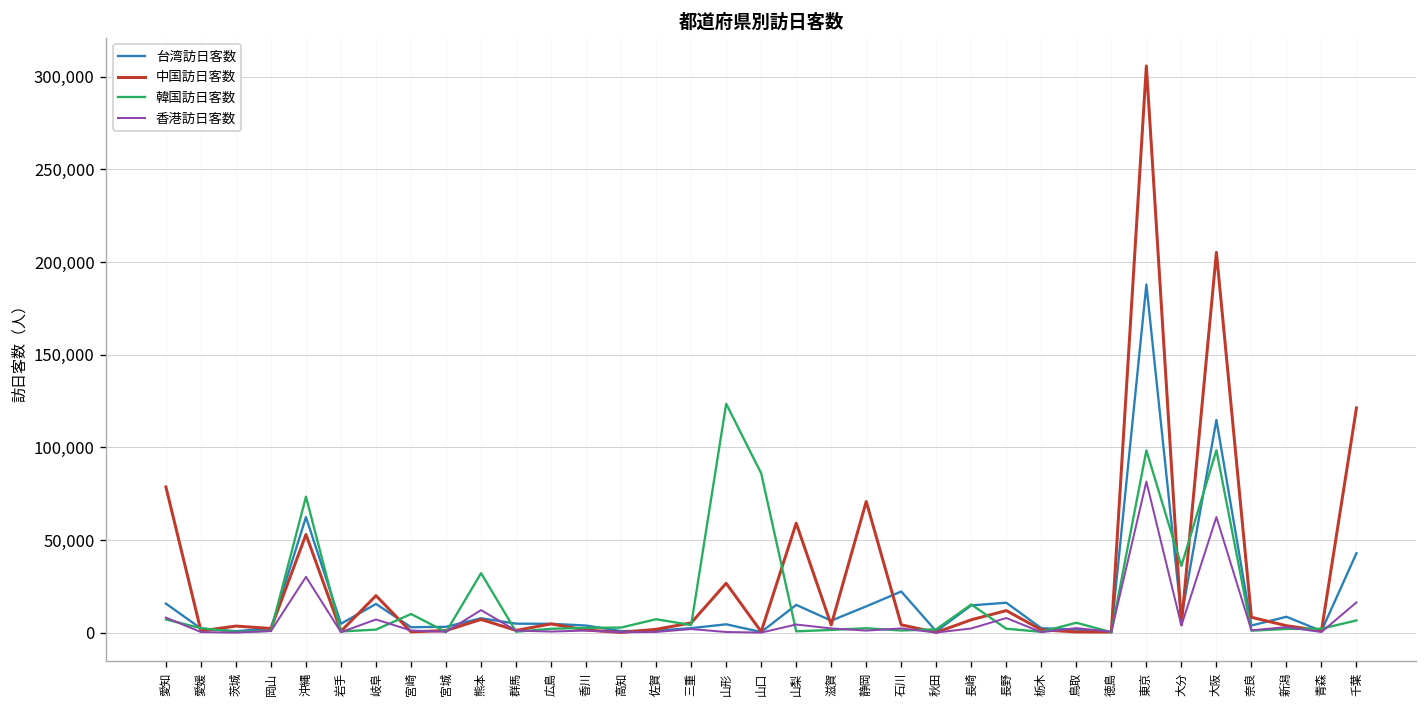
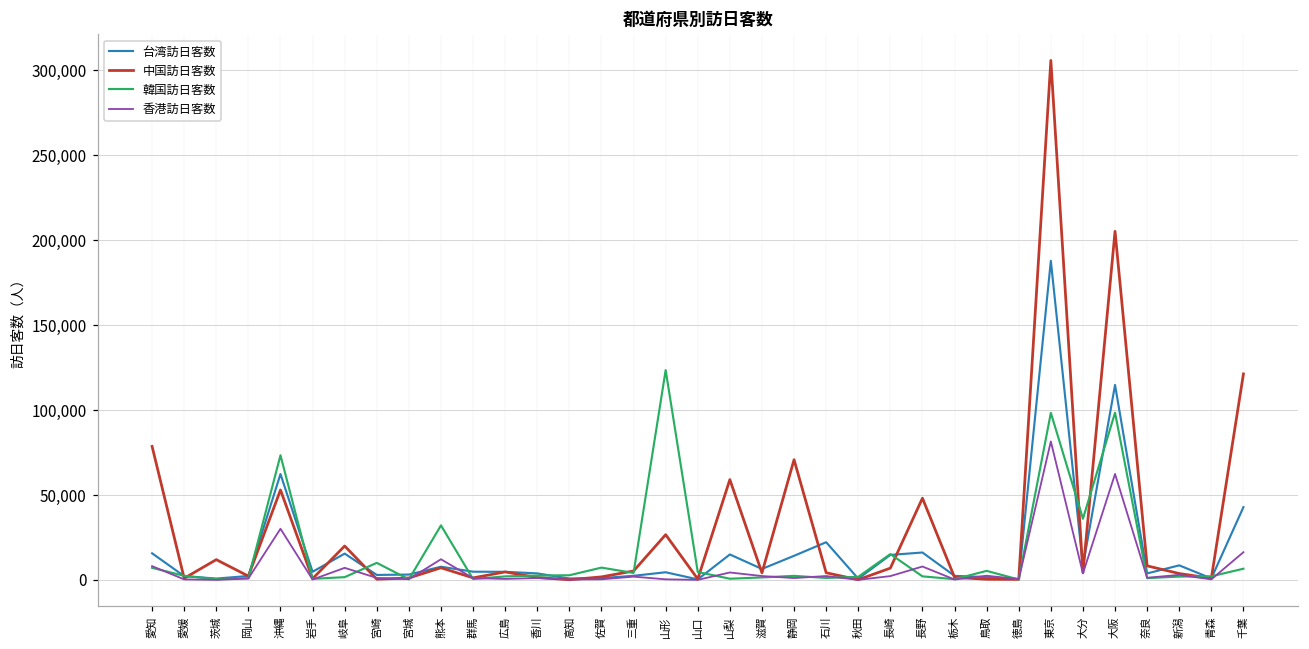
中国訪日客数, 茨城: 4,000 -> 12,000
韓国訪日客数, 山口: 86,000 -> 5,000
中国訪日客数, 長野: 12,000 -> 48,000
